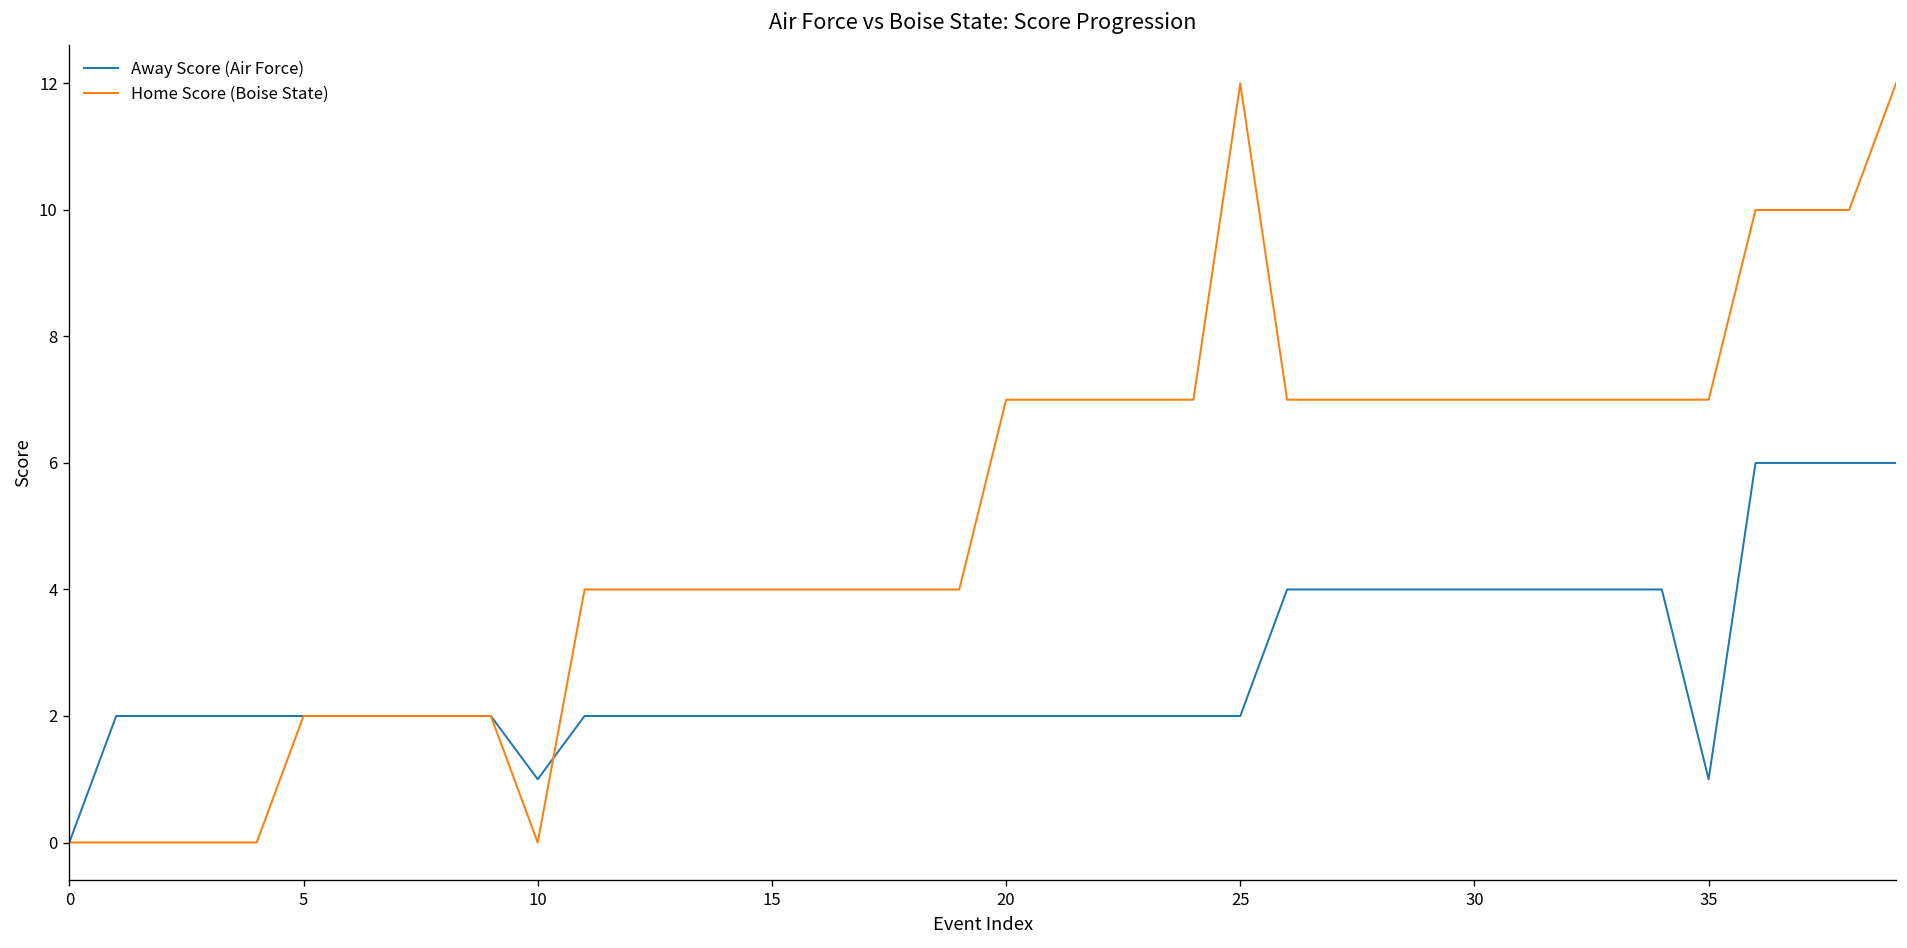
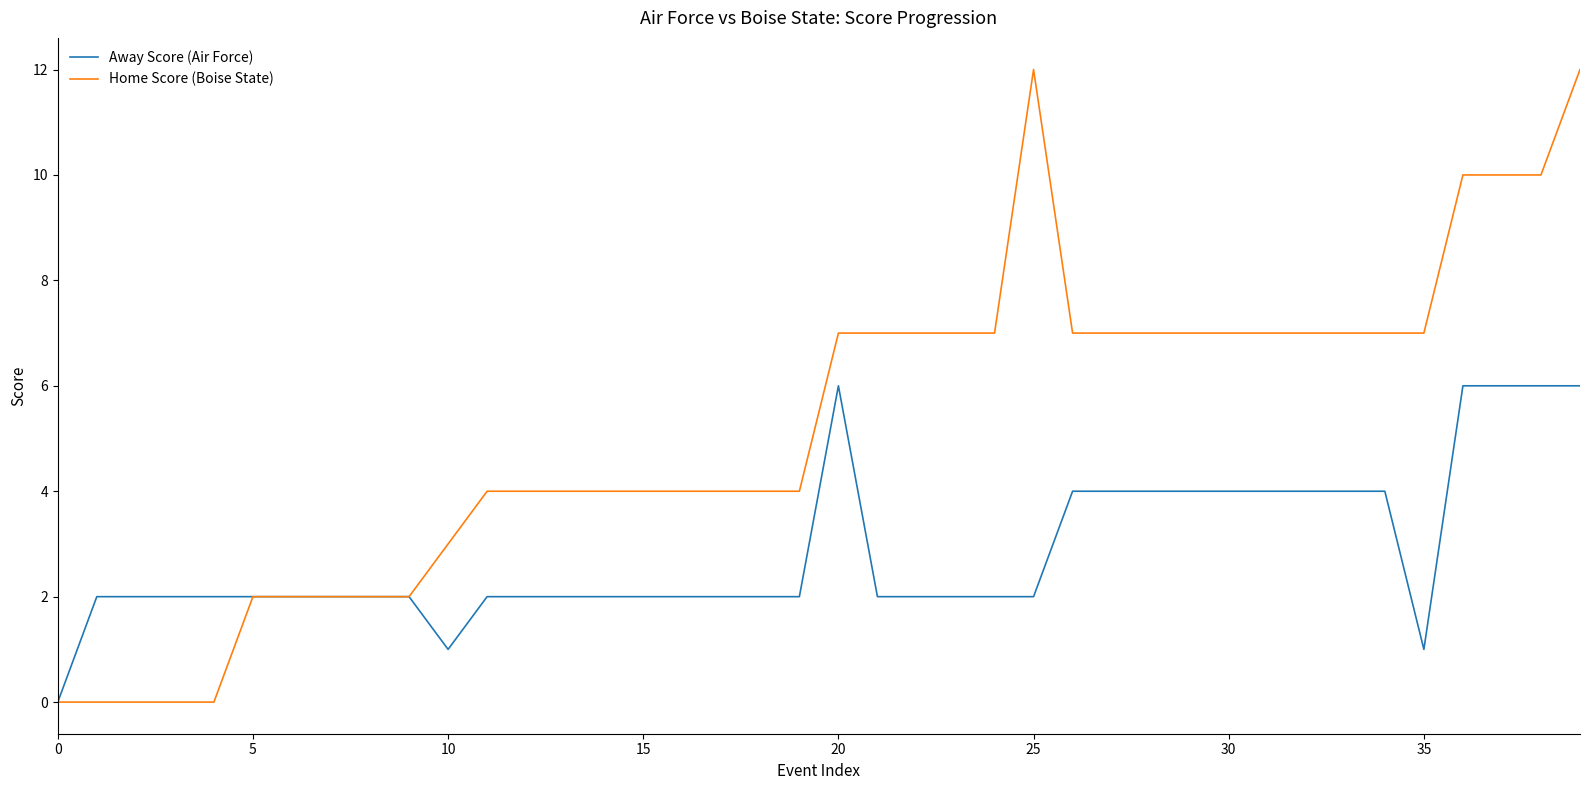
Home Score (Boise State), 10: 0 -> 3
Away Score (Air Force), 20: 2 -> 6
